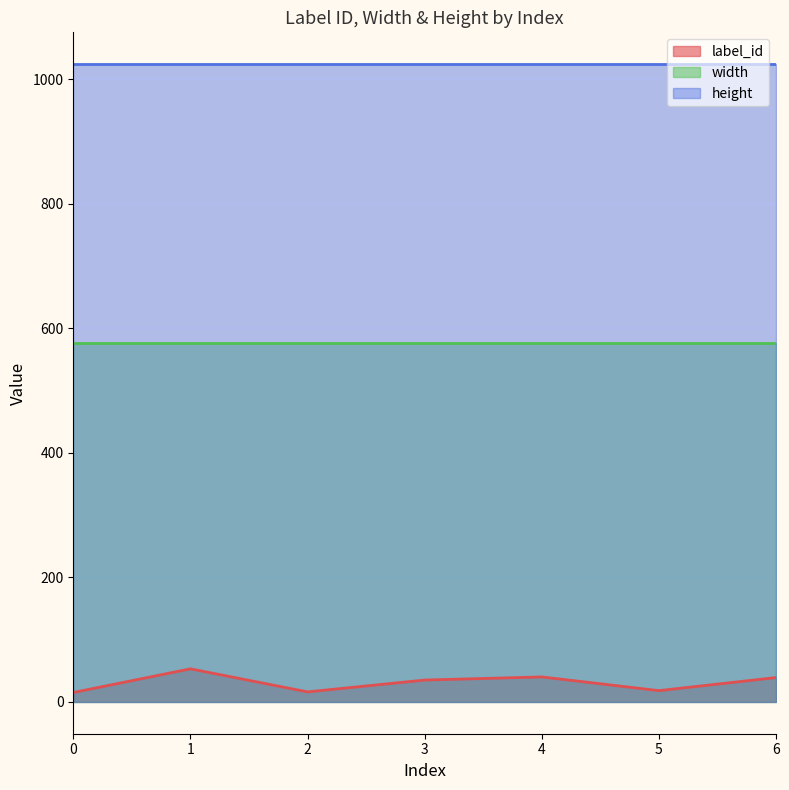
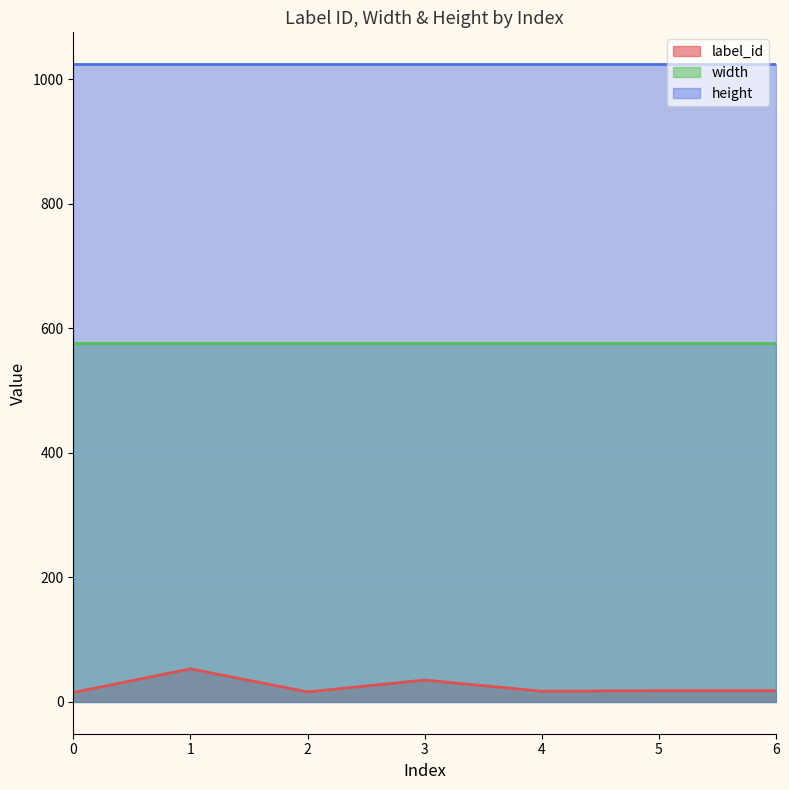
label_id, 4: 40 -> 20
label_id, 6: 40 -> 20
